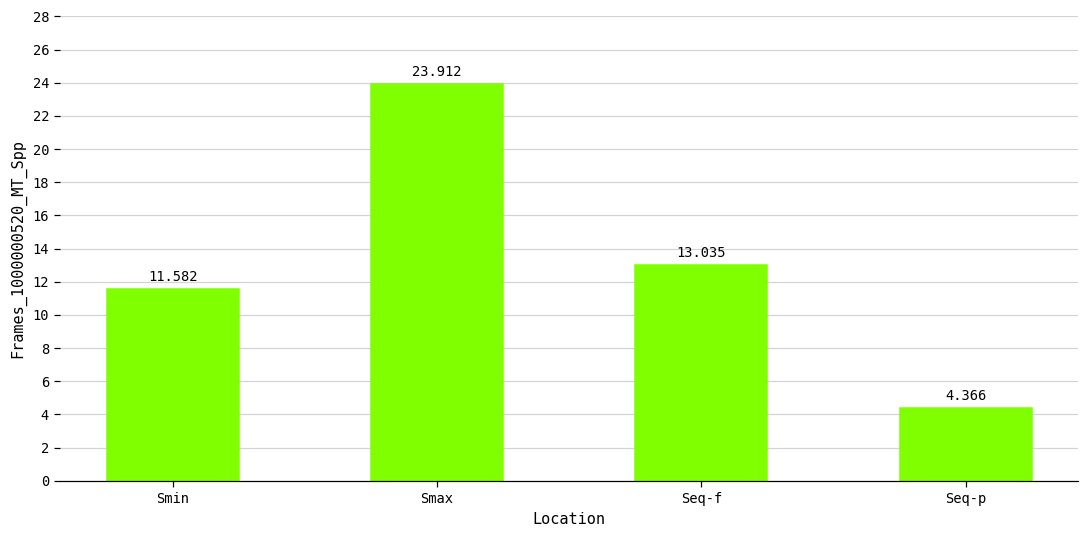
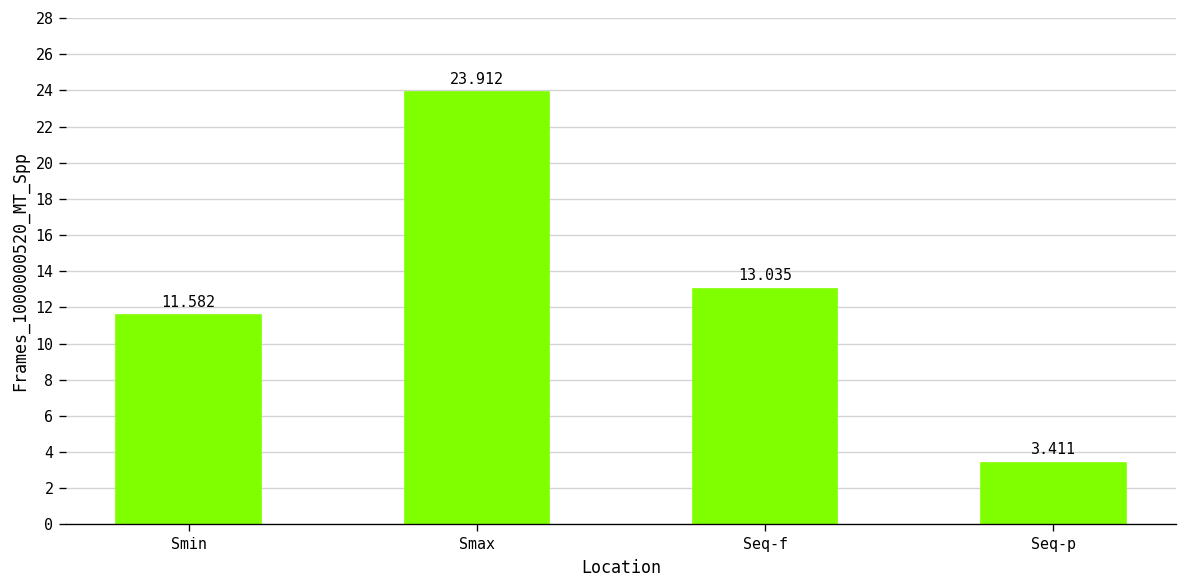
Seq-p: 4.366 -> 3.411
